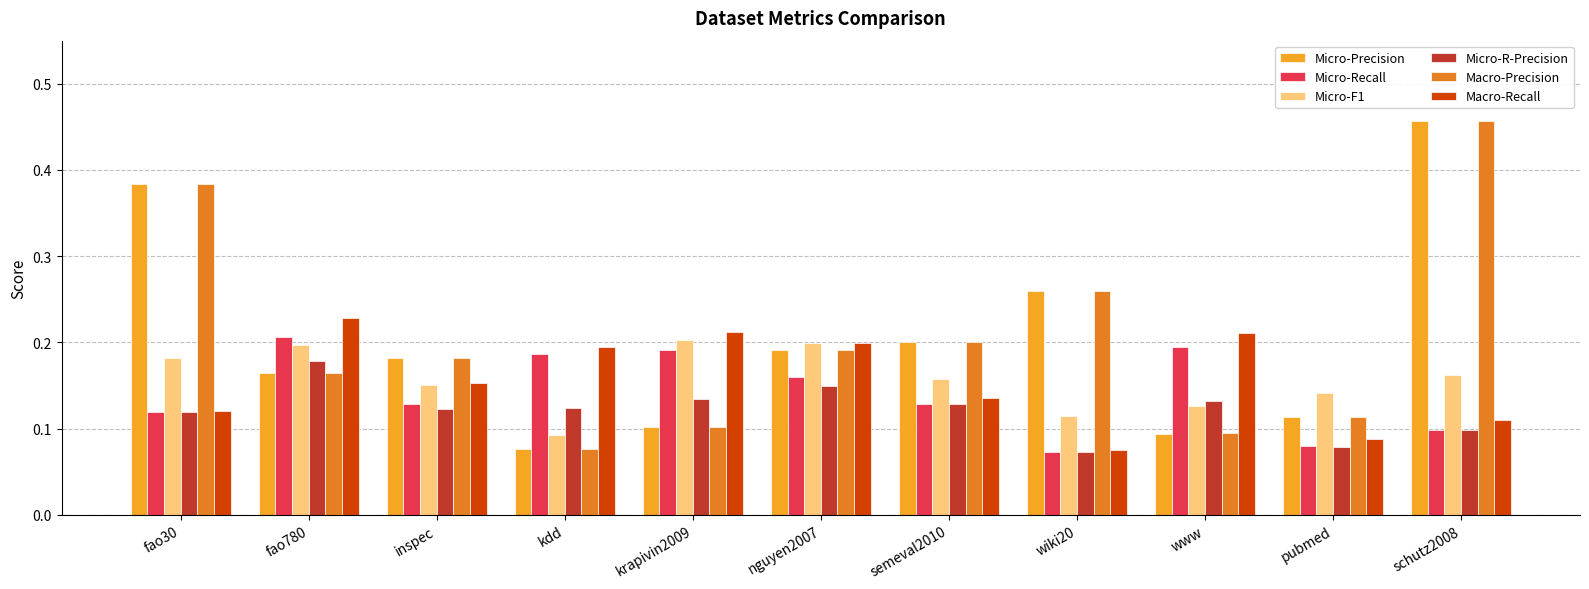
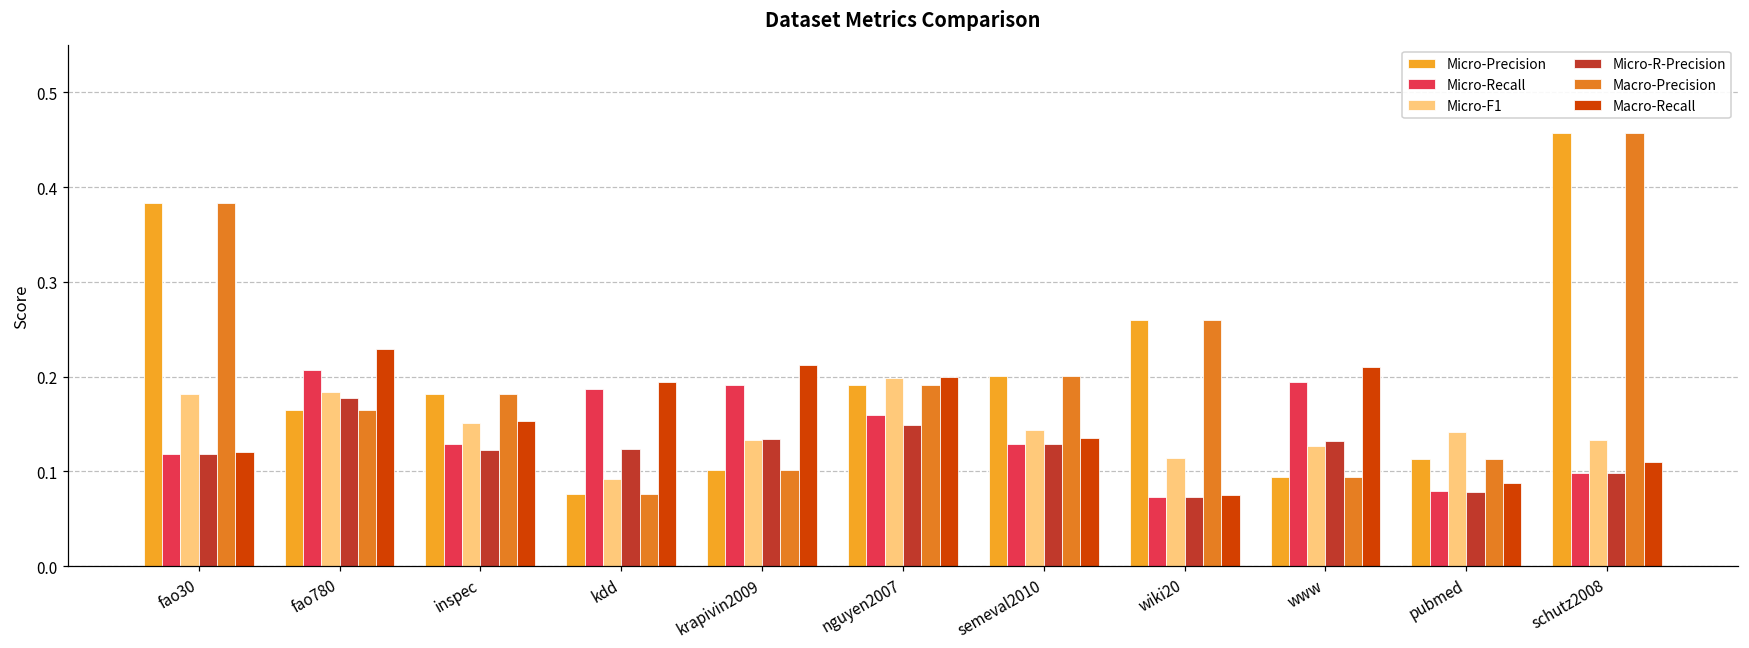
Micro-F1, fao780: 0.20 -> 0.18
Micro-F1, krapivin2009: 0.20 -> 0.13
Micro-F1, semeval2010: 0.16 -> 0.14
Micro-F1, schutz2008: 0.16 -> 0.13
